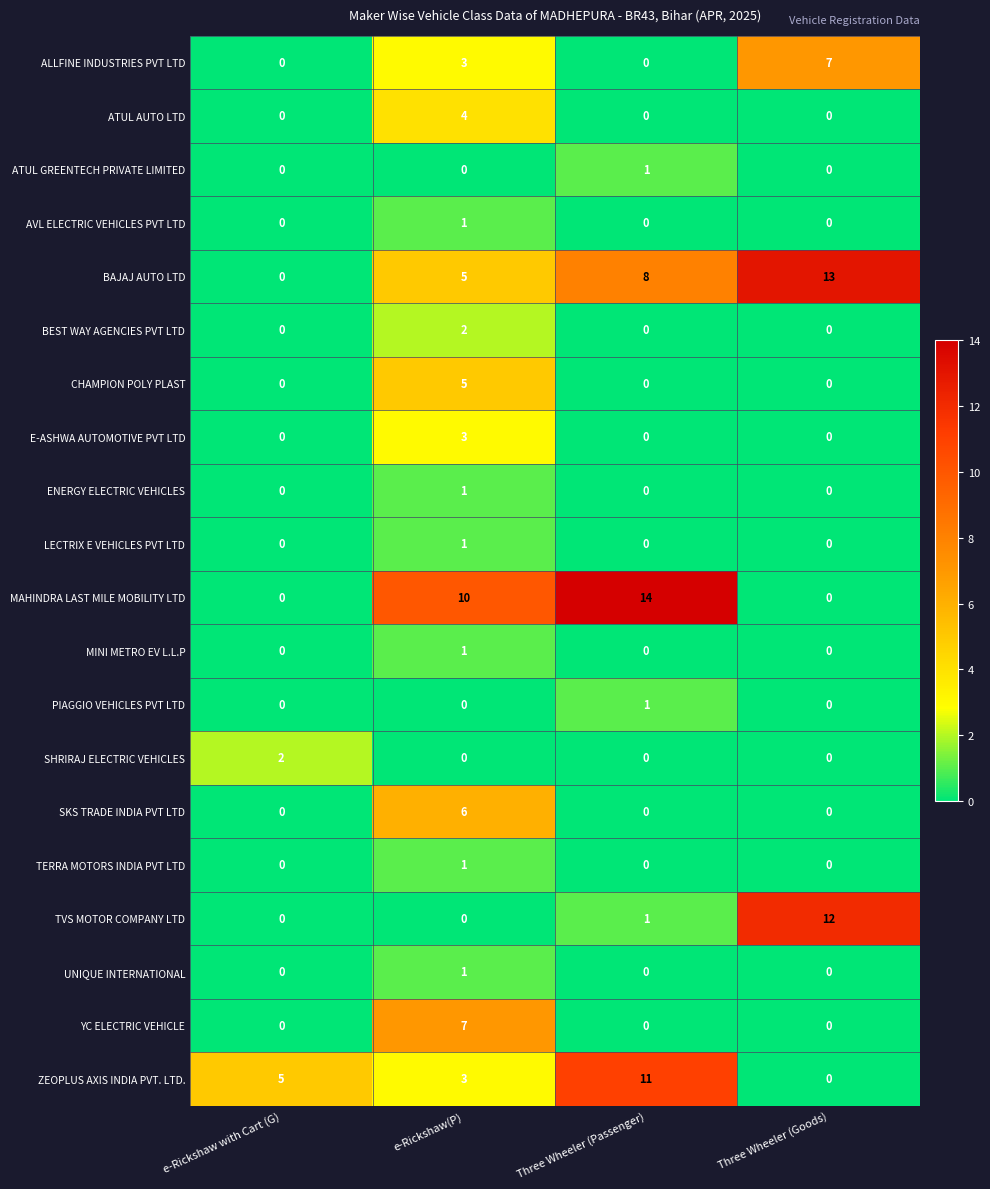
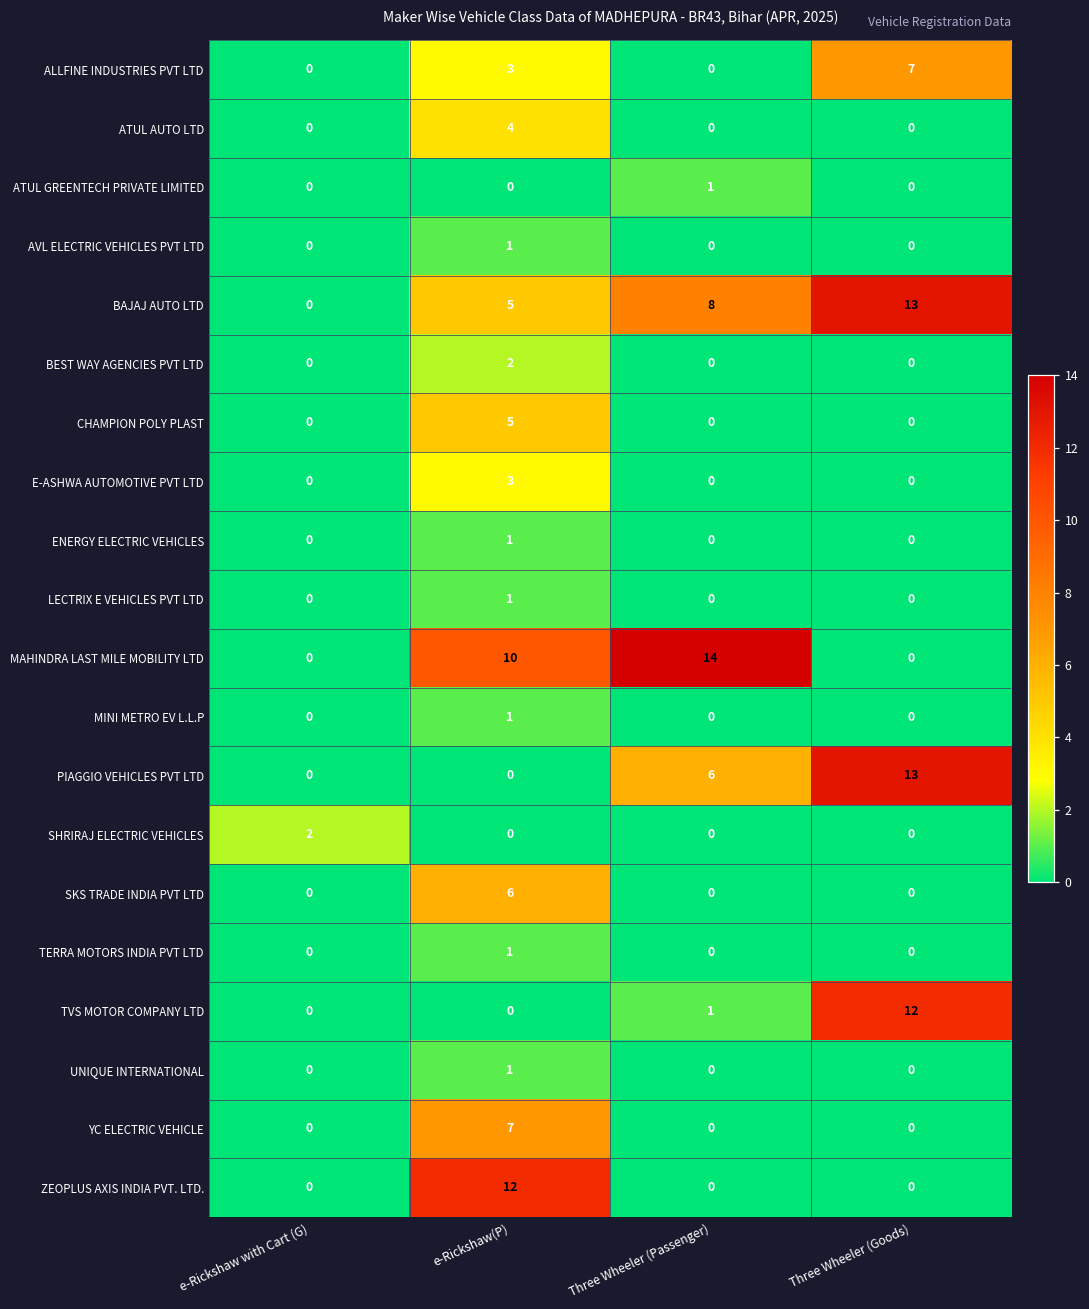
PIAGGIO VEHICLES PVT LTD, Three Wheeler (Passenger): 1 -> 6
PIAGGIO VEHICLES PVT LTD, Three Wheeler (Goods): 0 -> 13
ZEOPLUS AXIS INDIA PVT. LTD., e-Rickshaw with Cart (G): 5 -> 0
ZEOPLUS AXIS INDIA PVT. LTD., e-Rickshaw(P): 3 -> 12
ZEOPLUS AXIS INDIA PVT. LTD., Three Wheeler (Passenger): 11 -> 0
